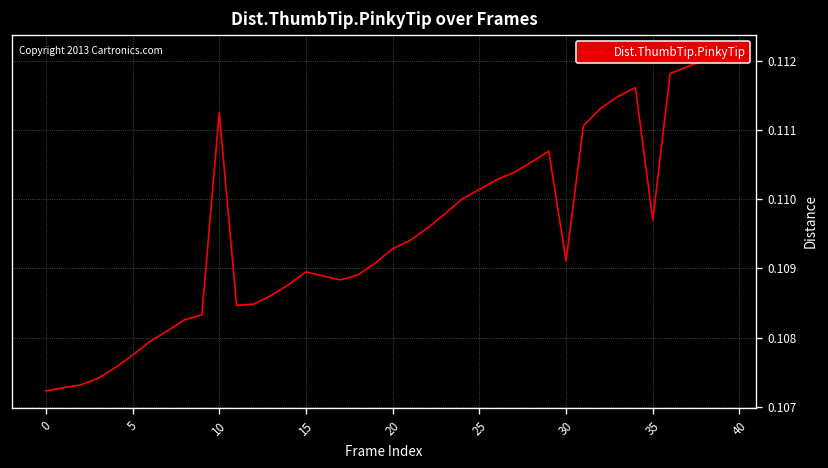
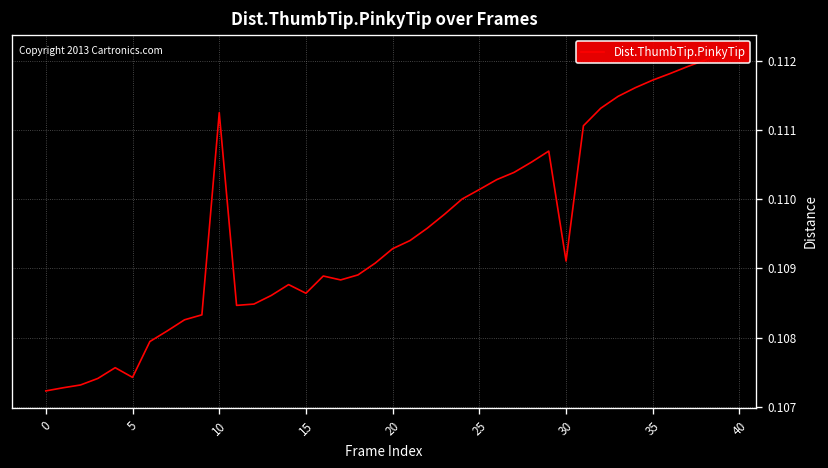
5: 0.1077 -> 0.1074
15: 0.1090 -> 0.1086
35: 0.1097 -> 0.1117
